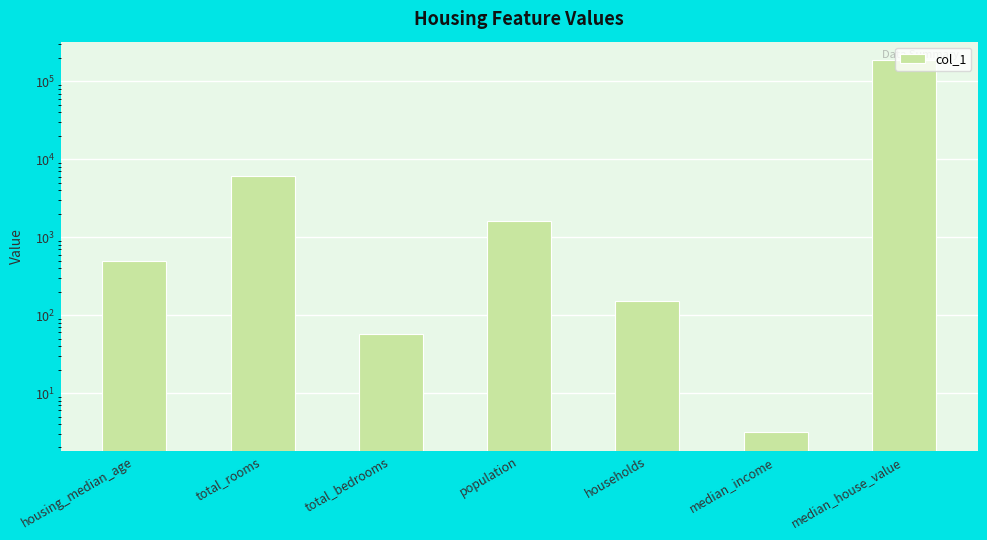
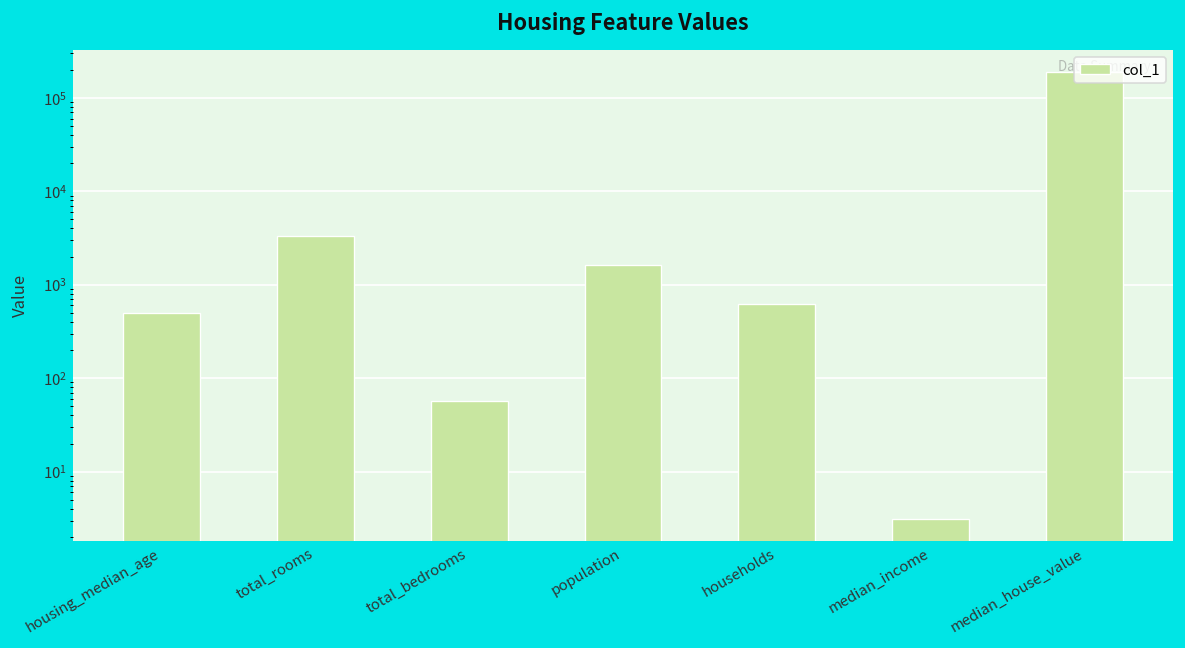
total_rooms: 6000 -> 3300
households: 150 -> 600
